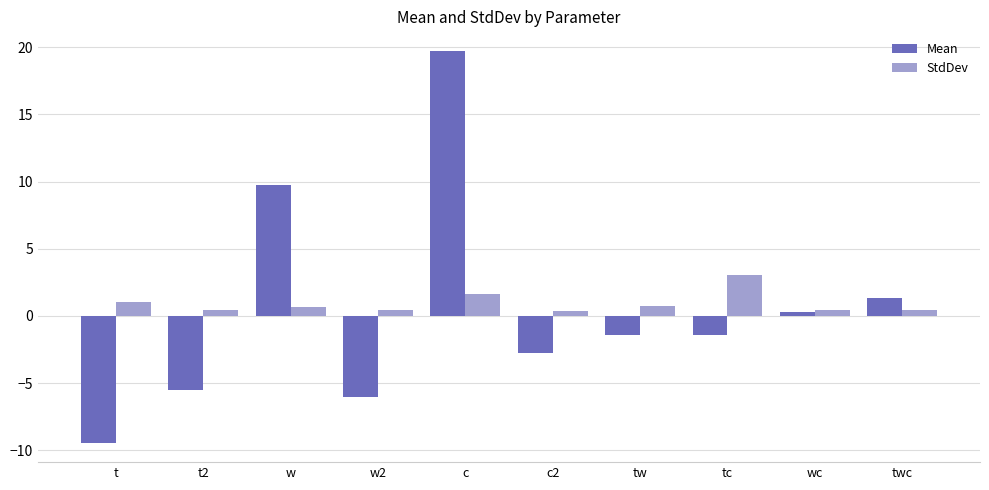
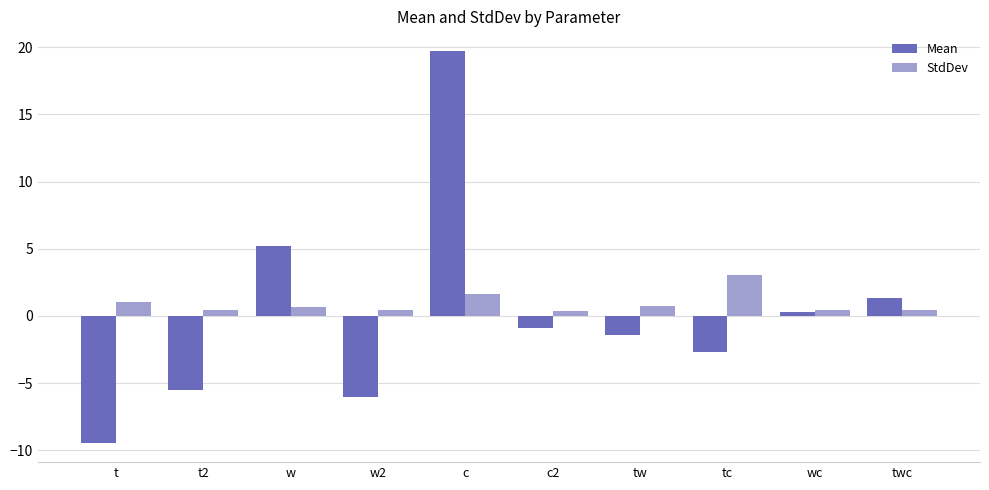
Mean, w: 9.7 -> 5.2
Mean, c2: -2.7 -> -0.9
Mean, tc: -1.4 -> -2.7
